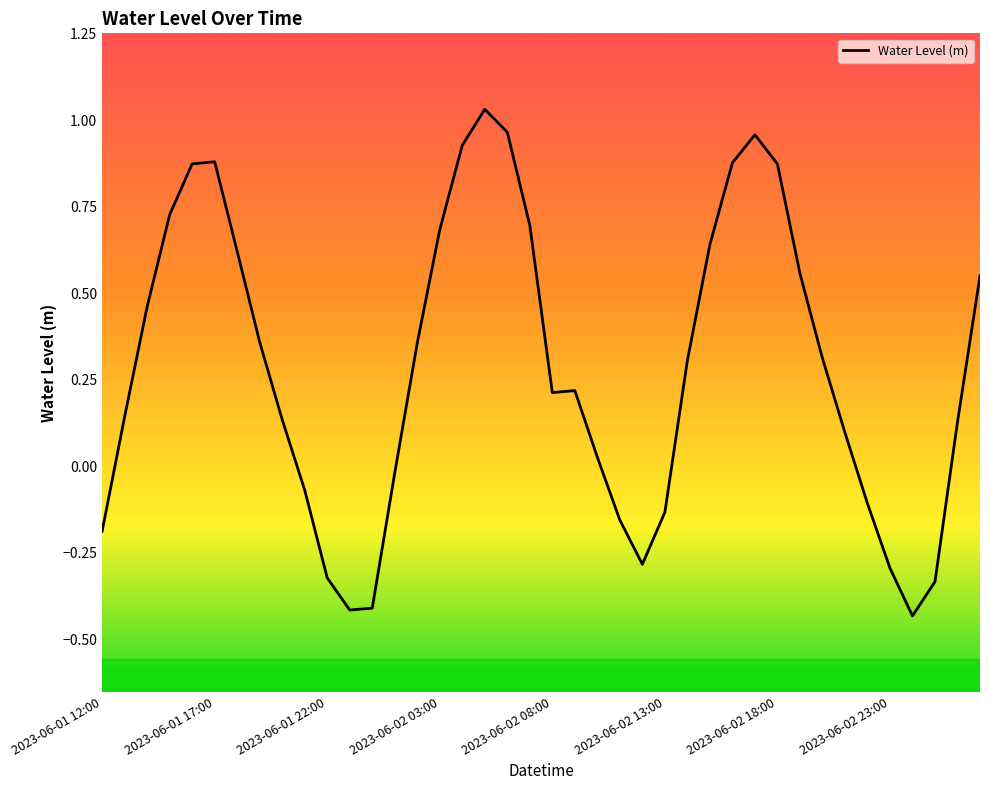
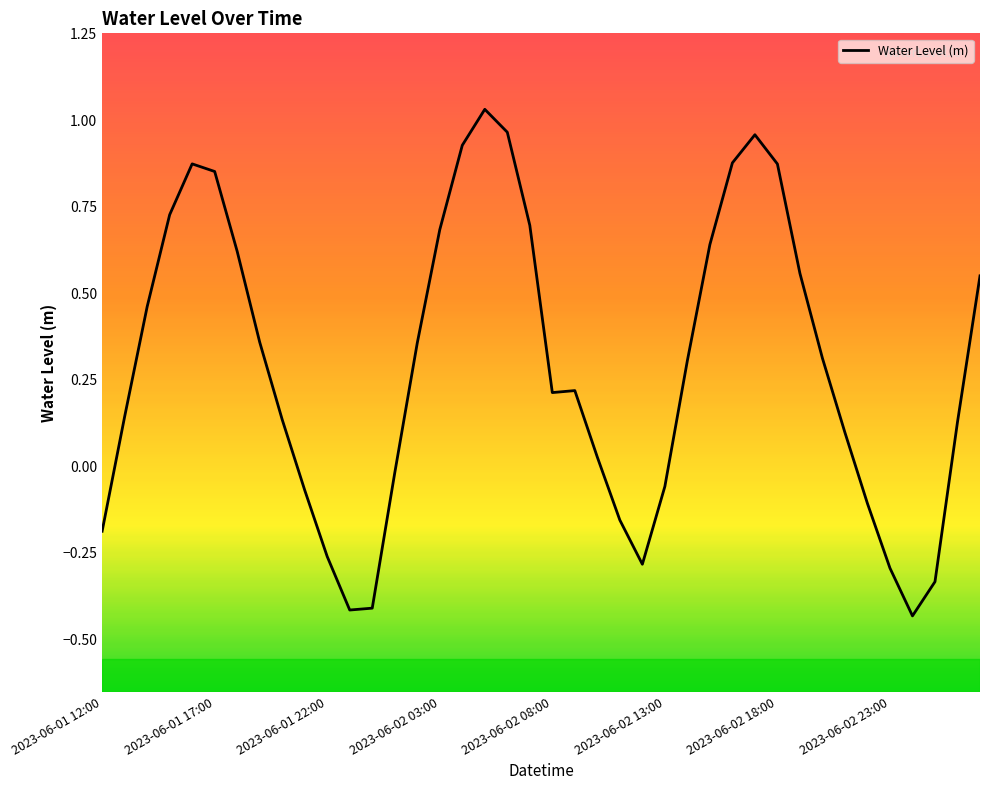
2023-06-01 17:00: 0.88 -> 0.85
2023-06-01 22:00: -0.32 -> -0.26
2023-06-02 13:00: -0.13 -> -0.06
